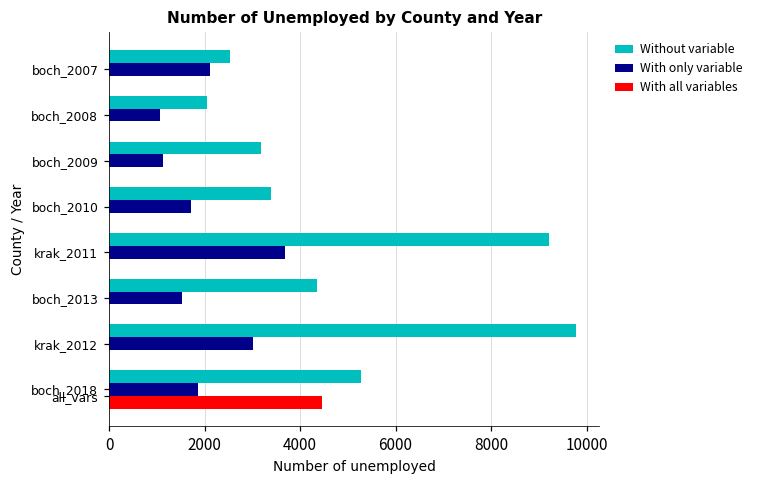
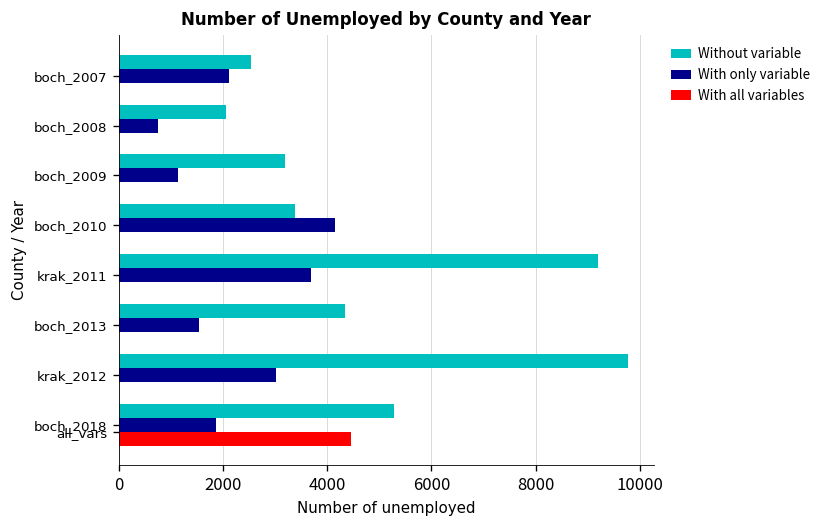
With only variable, boch_2008: 1100 -> 800
With only variable, boch_2010: 1700 -> 4200
